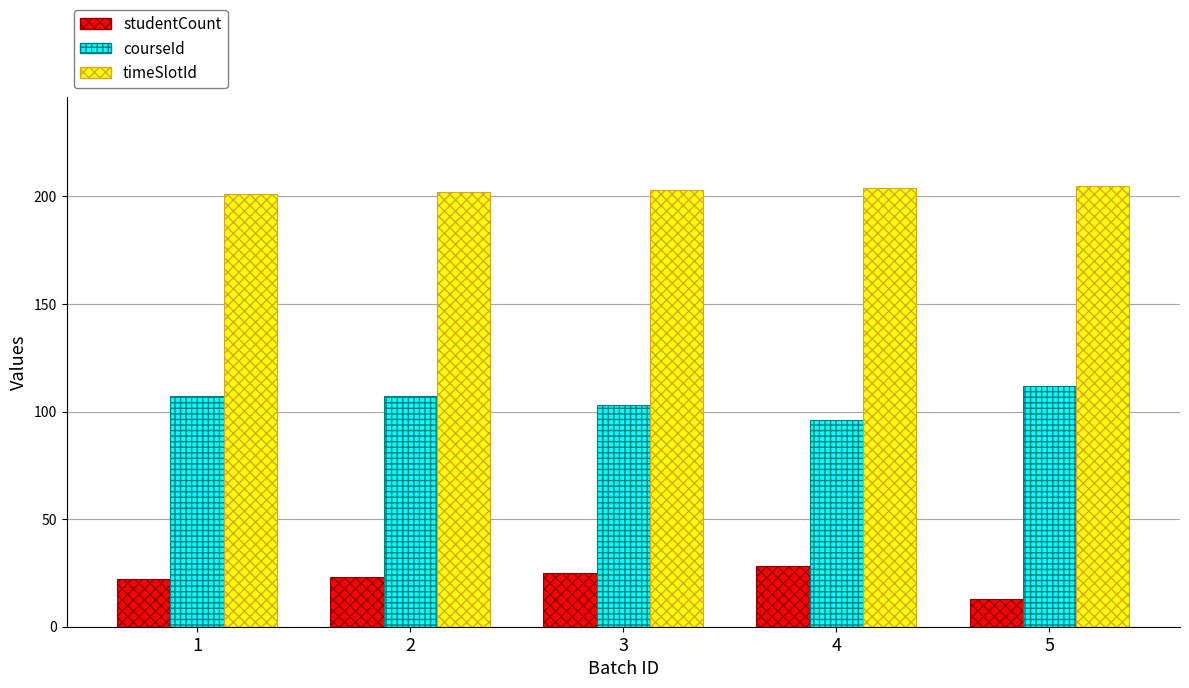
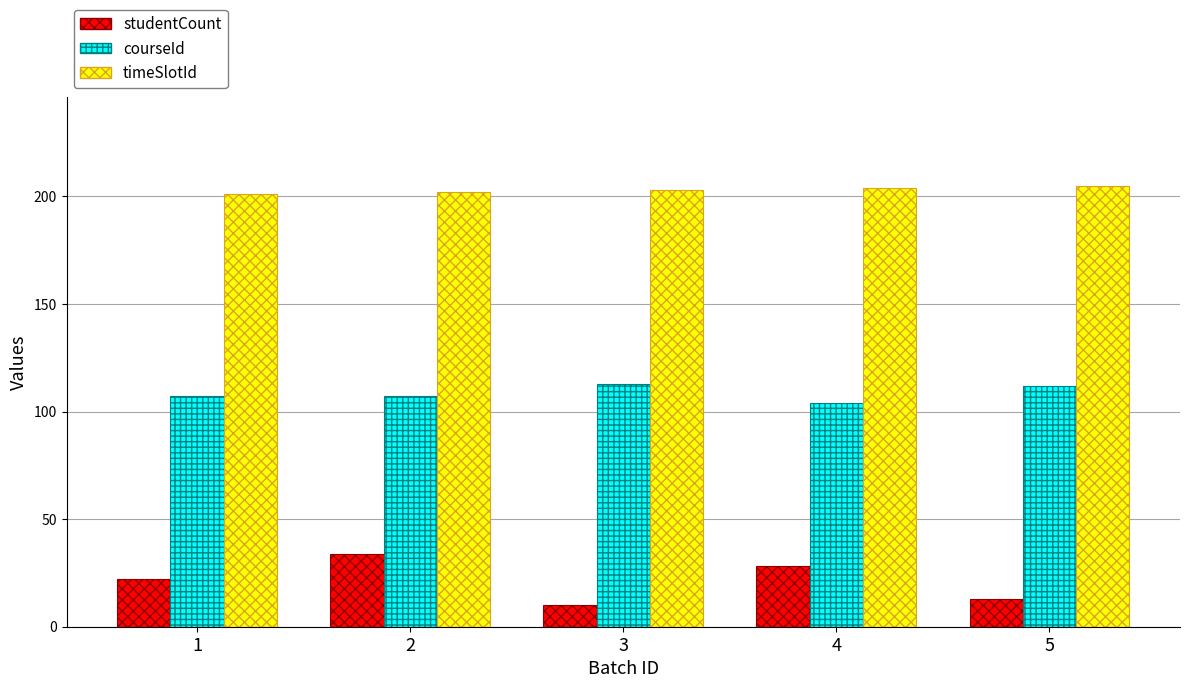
studentCount, 2: 23 -> 34
studentCount, 3: 25 -> 10
courseId, 3: 103 -> 113
courseId, 4: 96 -> 104
